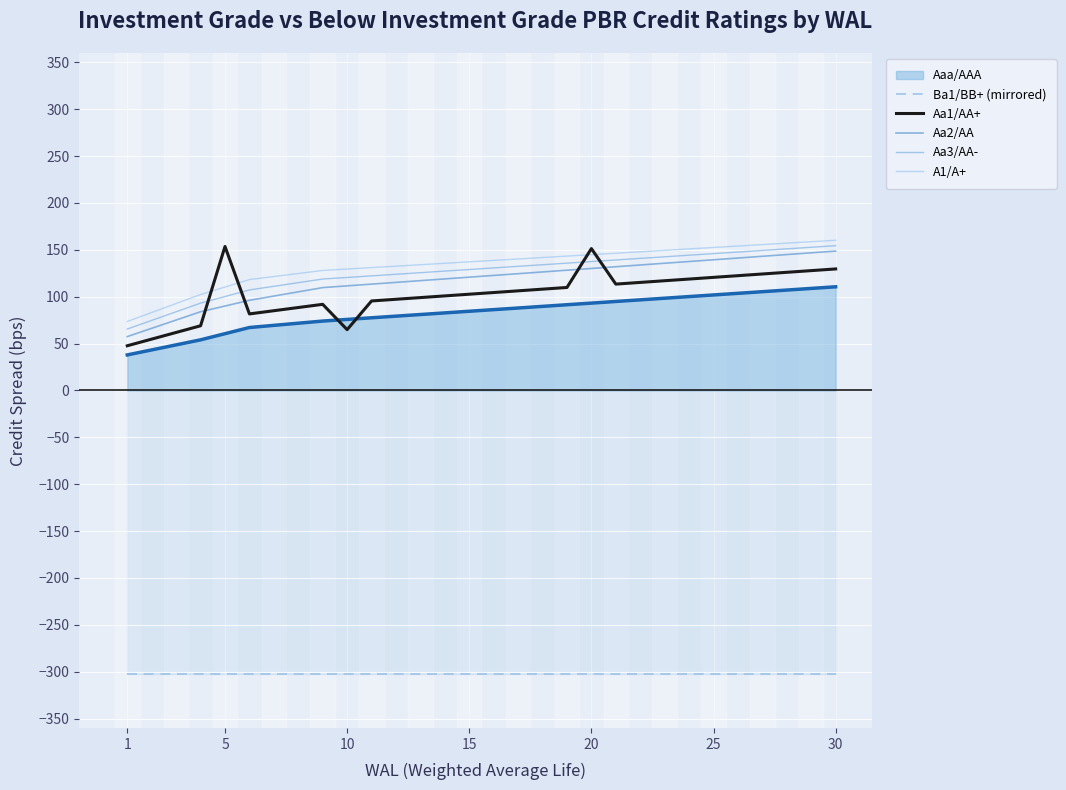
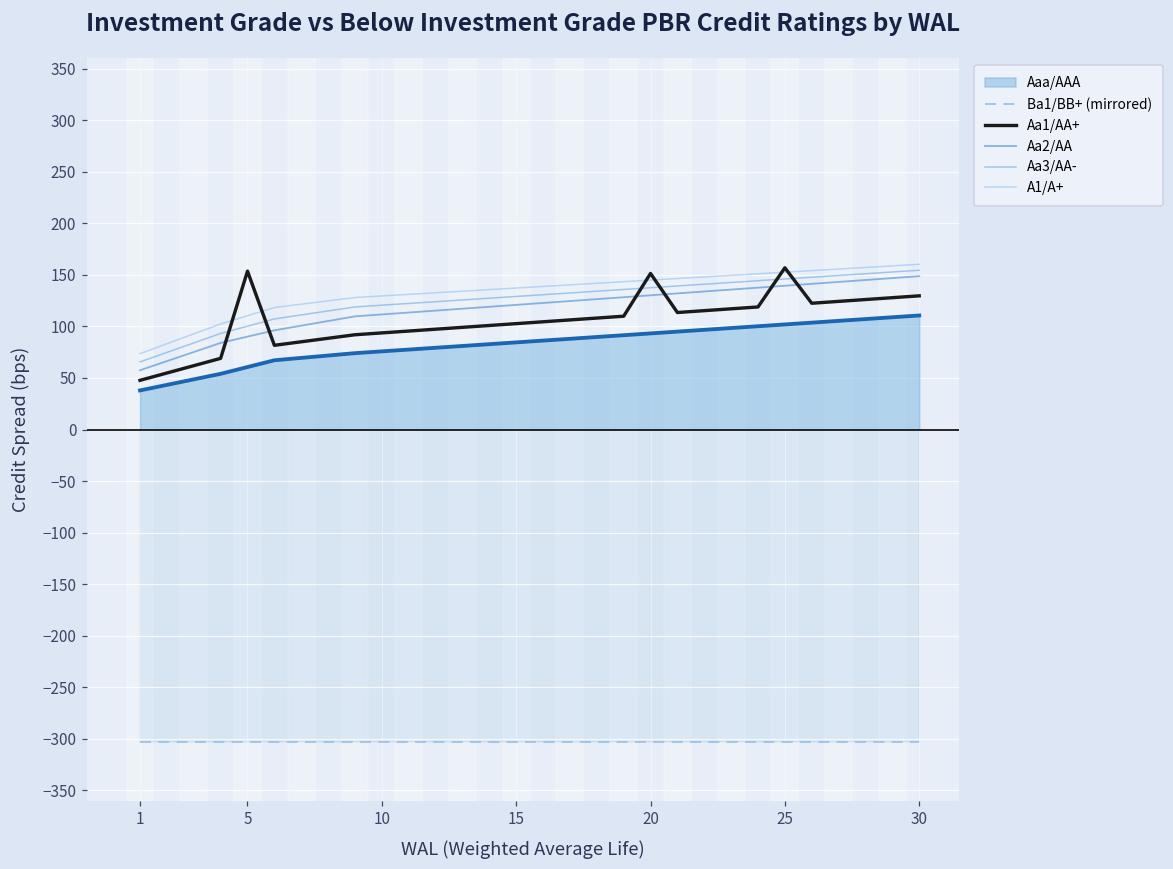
Aa1/AA+, 10: 60 -> 90
Aa1/AA+, 25: 120 -> 160
